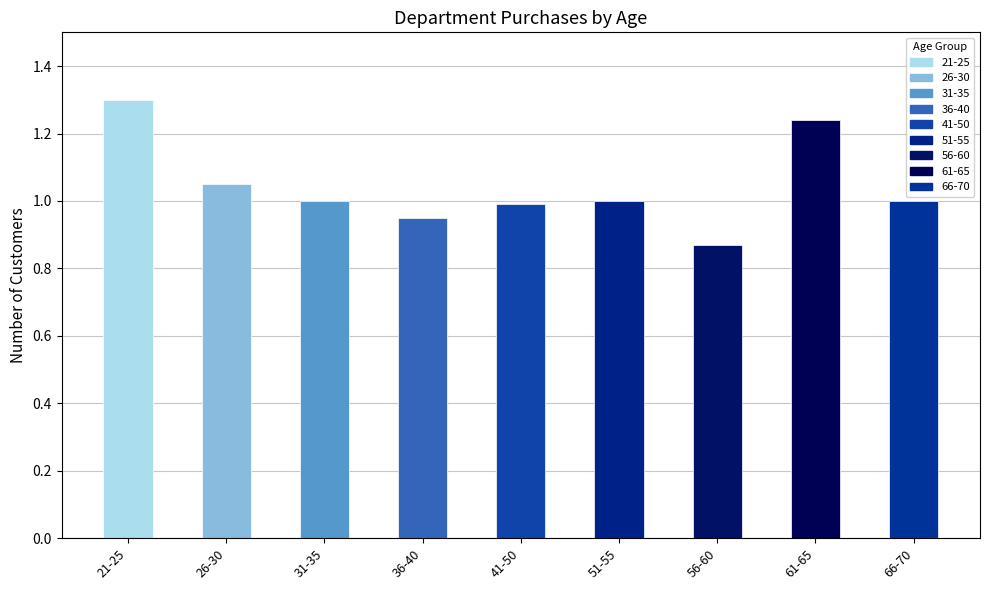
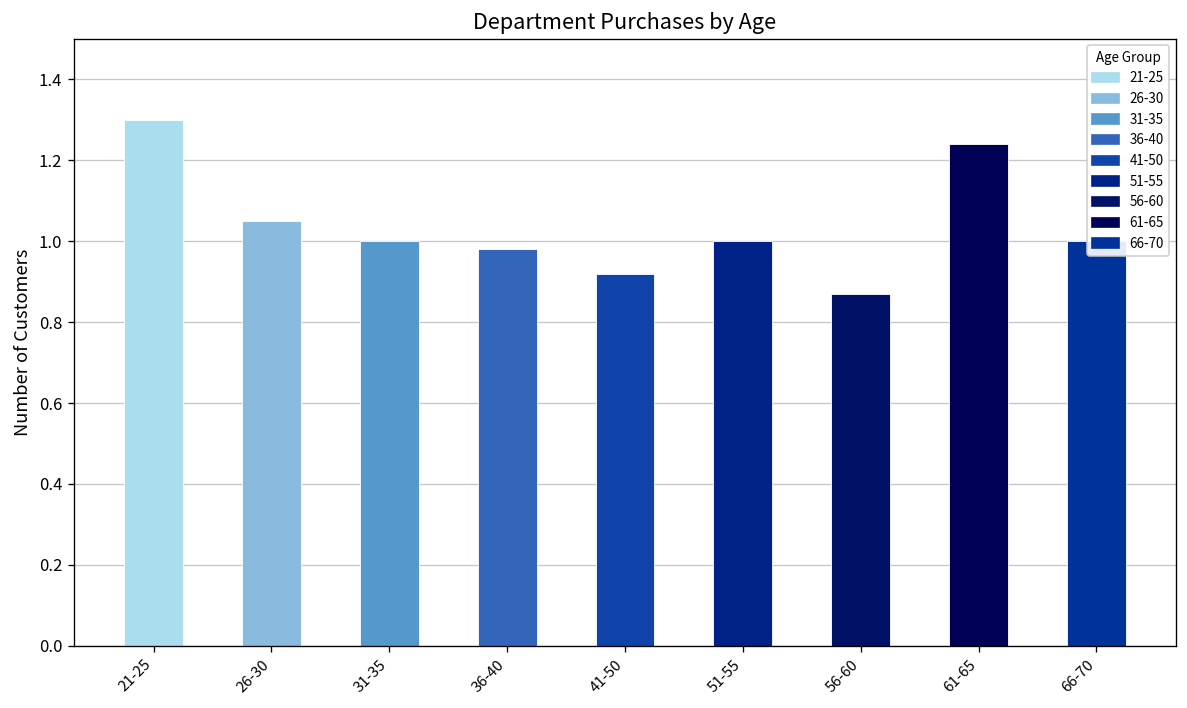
36-40: 0.95 -> 0.98
41-50: 0.99 -> 0.92
